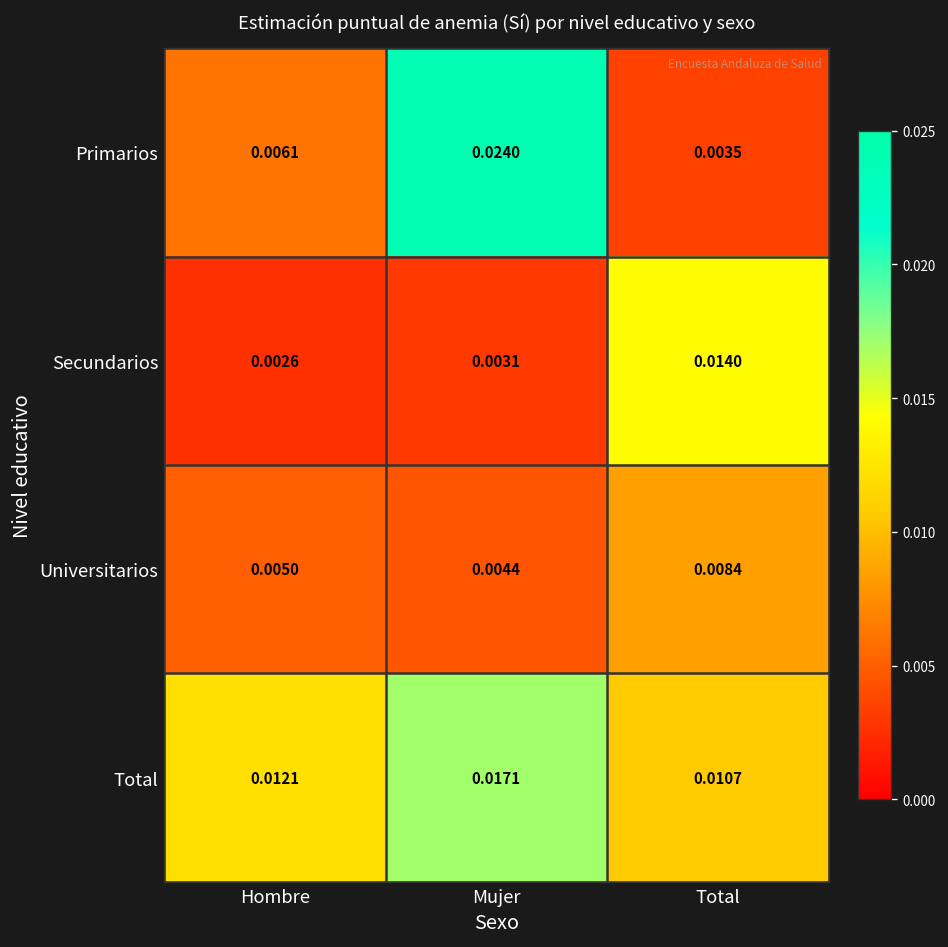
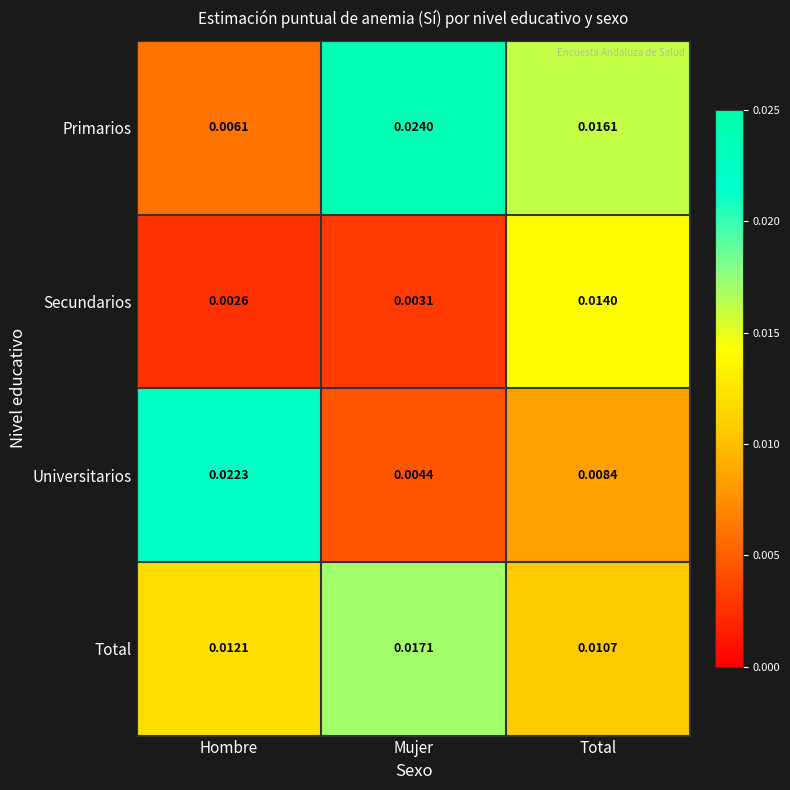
Primarios, Total: 0.0035 -> 0.0161
Universitarios, Hombre: 0.0050 -> 0.0223
